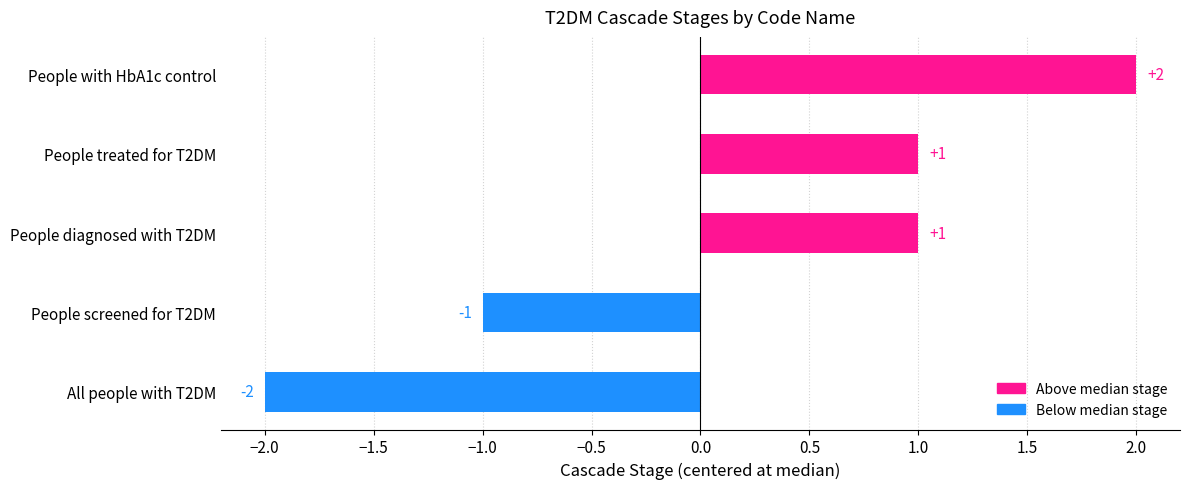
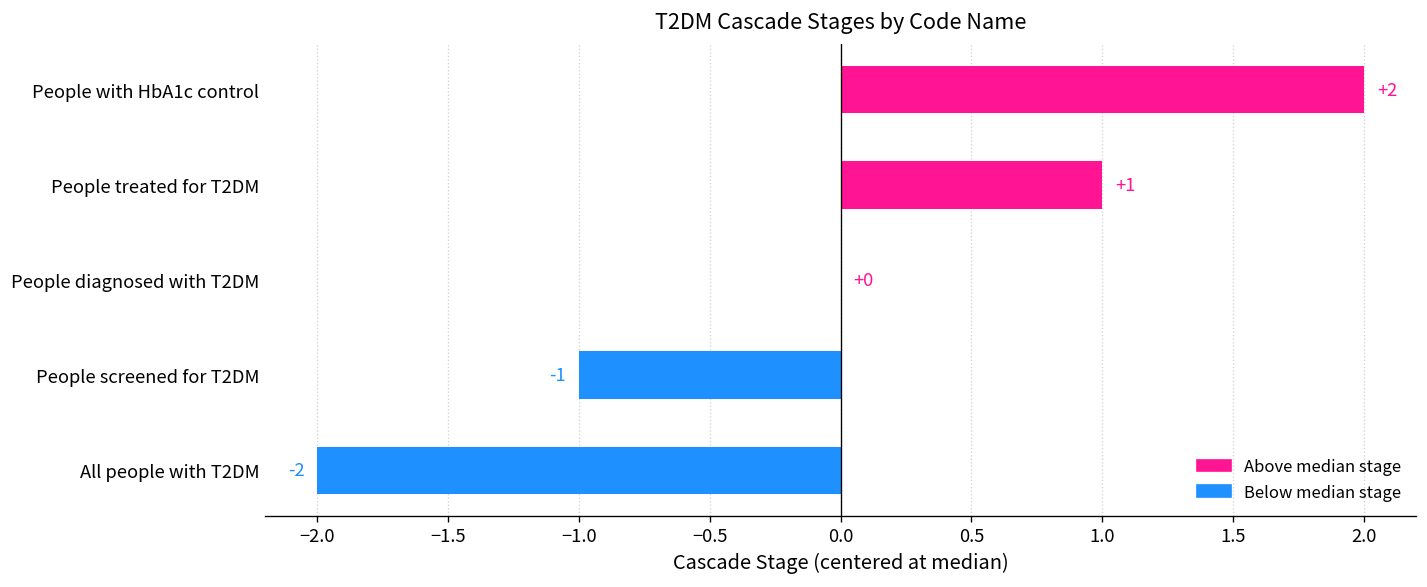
People diagnosed with T2DM: +1 -> +0
